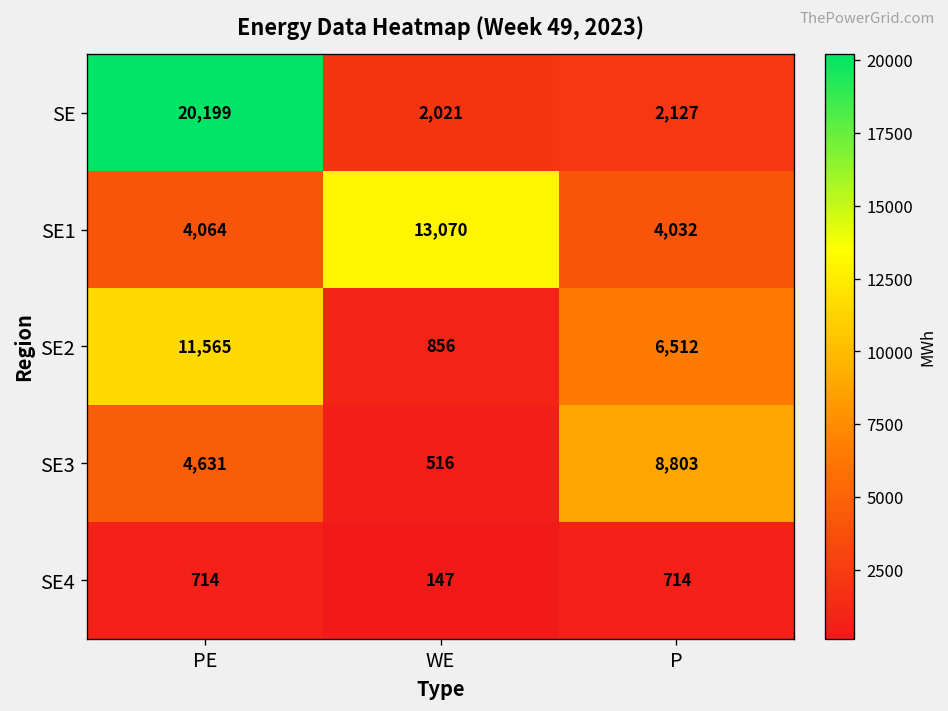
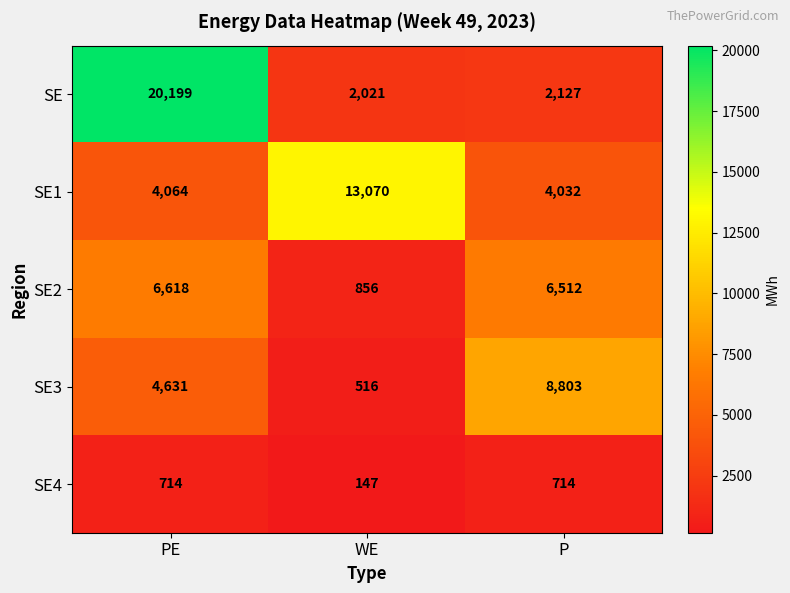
SE2, PE: 11,565 -> 6,618
